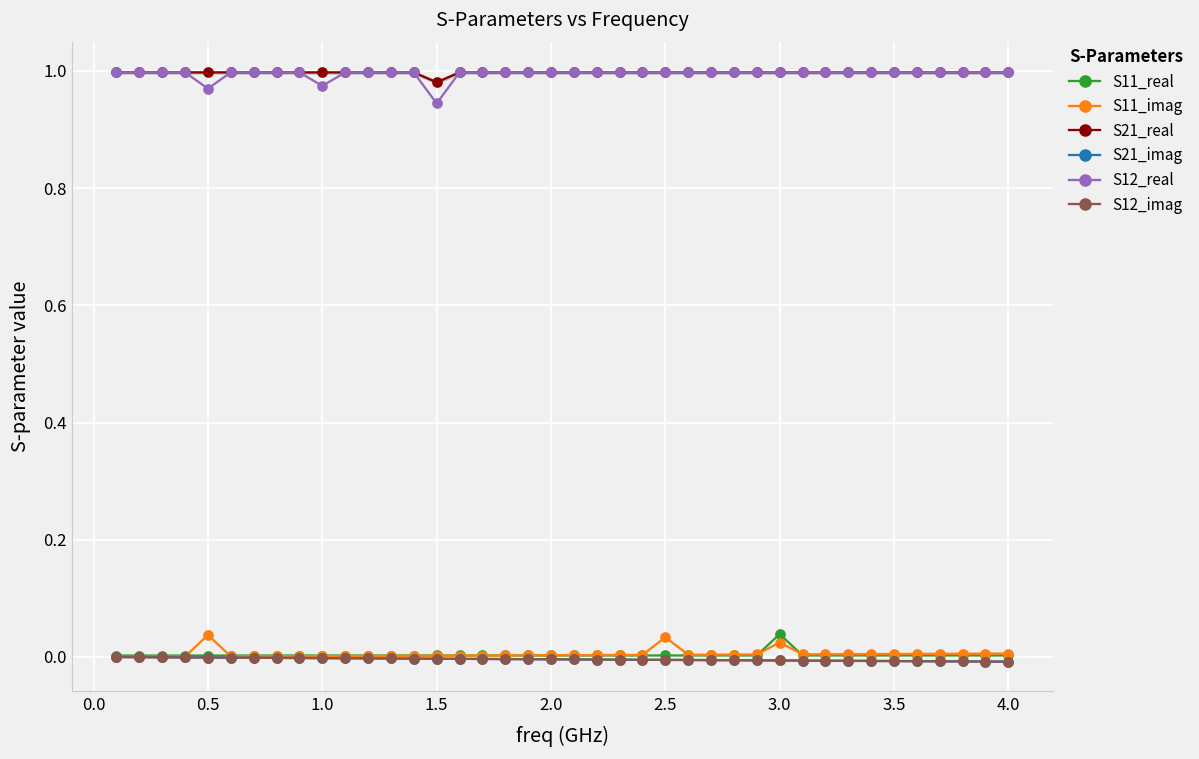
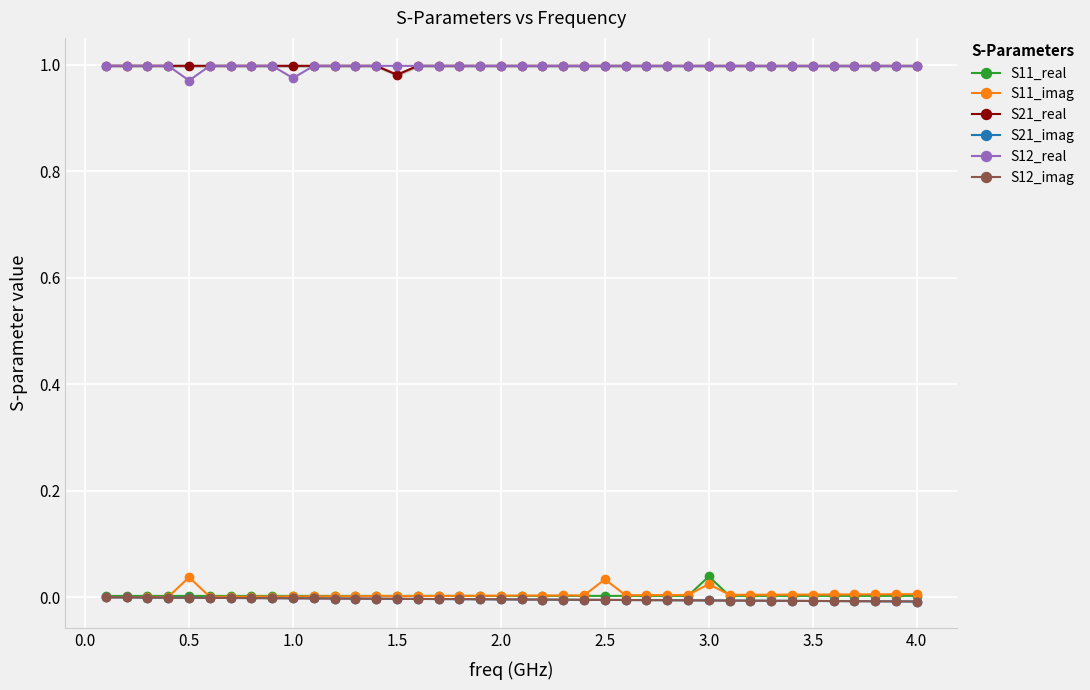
S12_real, 1.5: 0.94 -> 1.00
